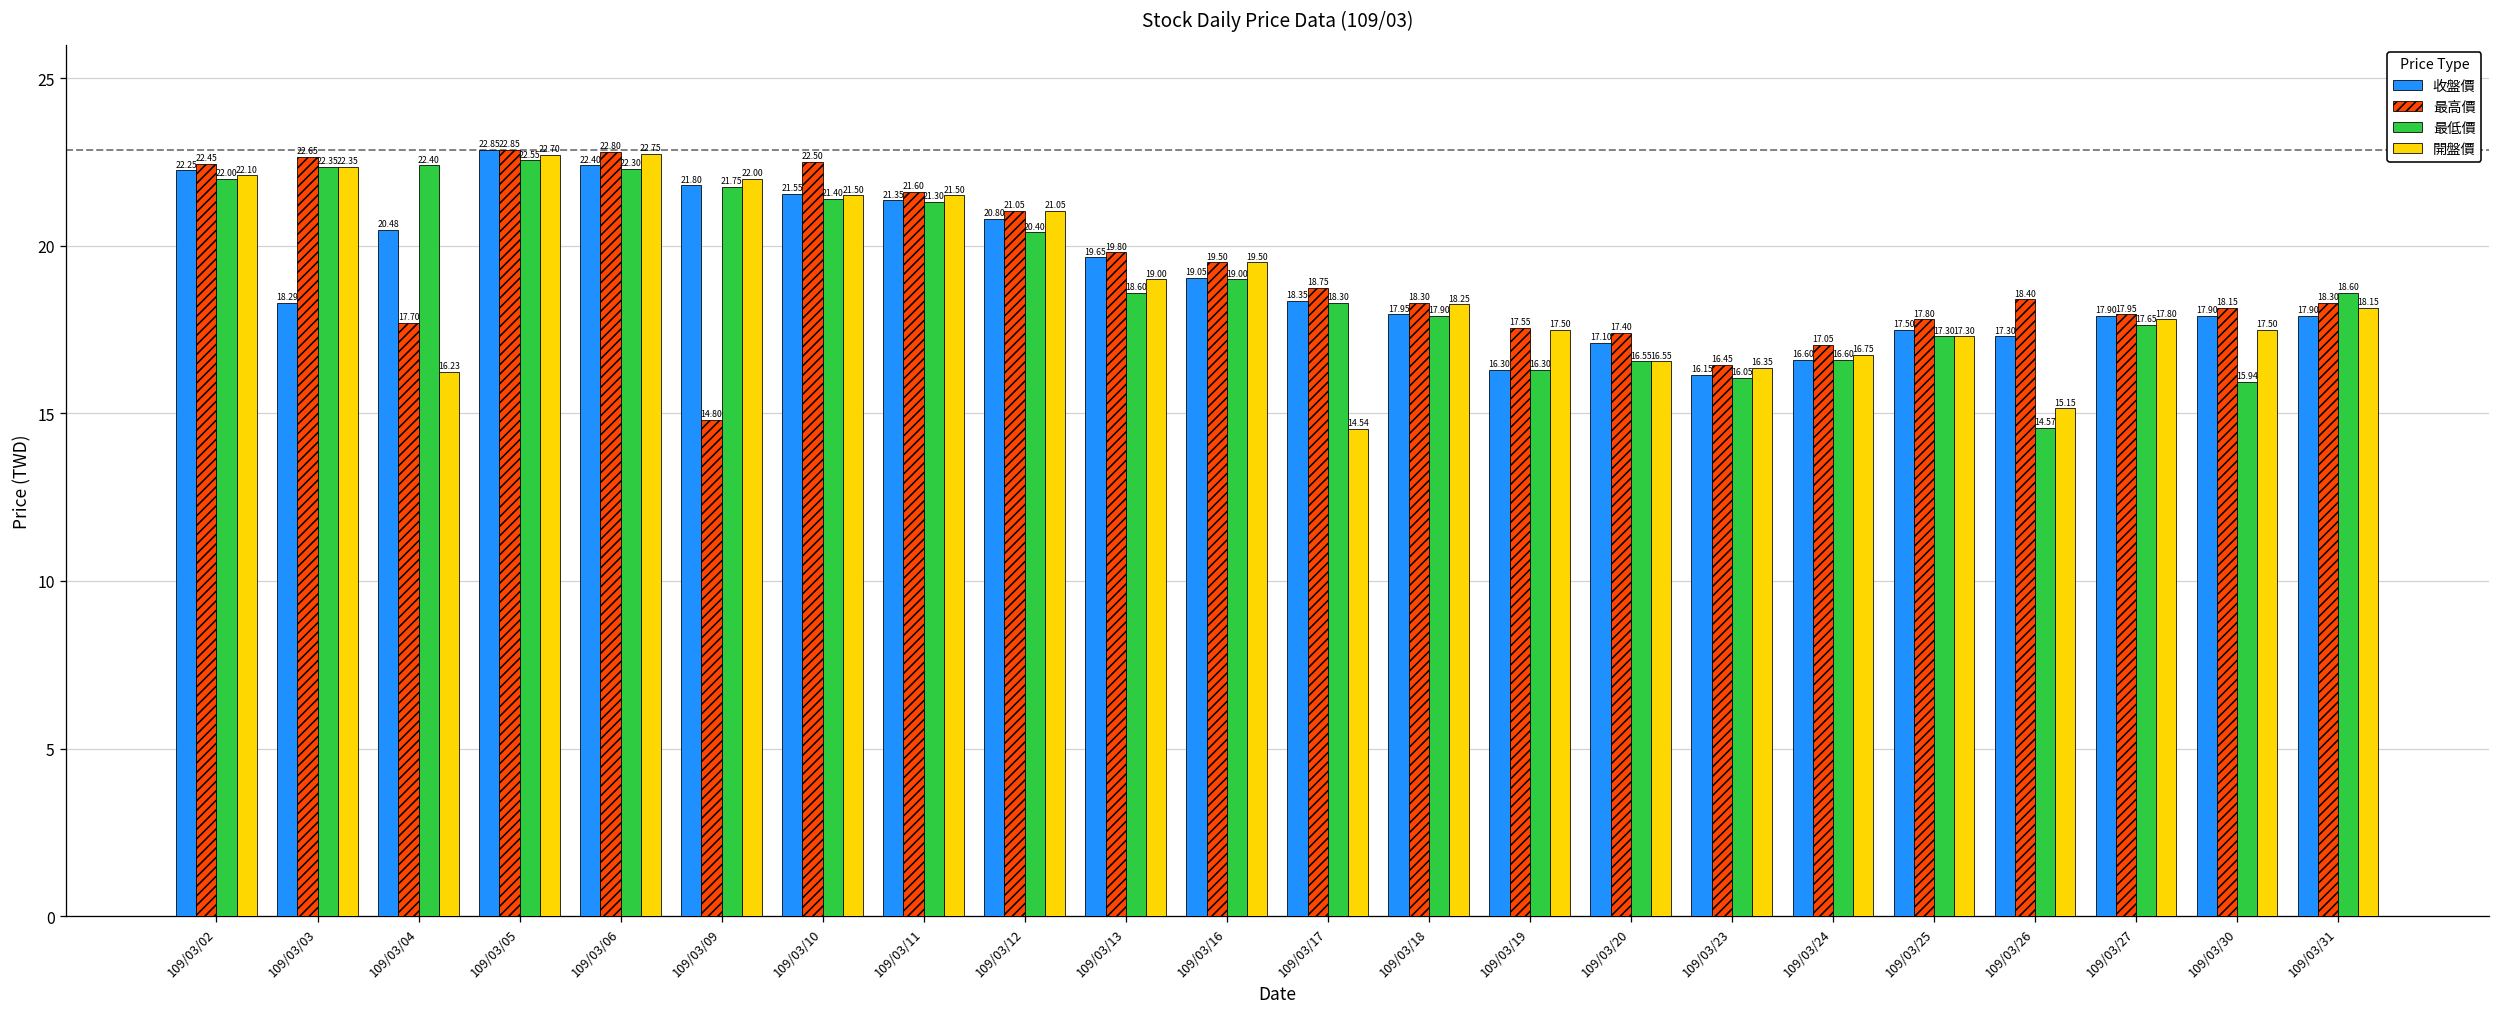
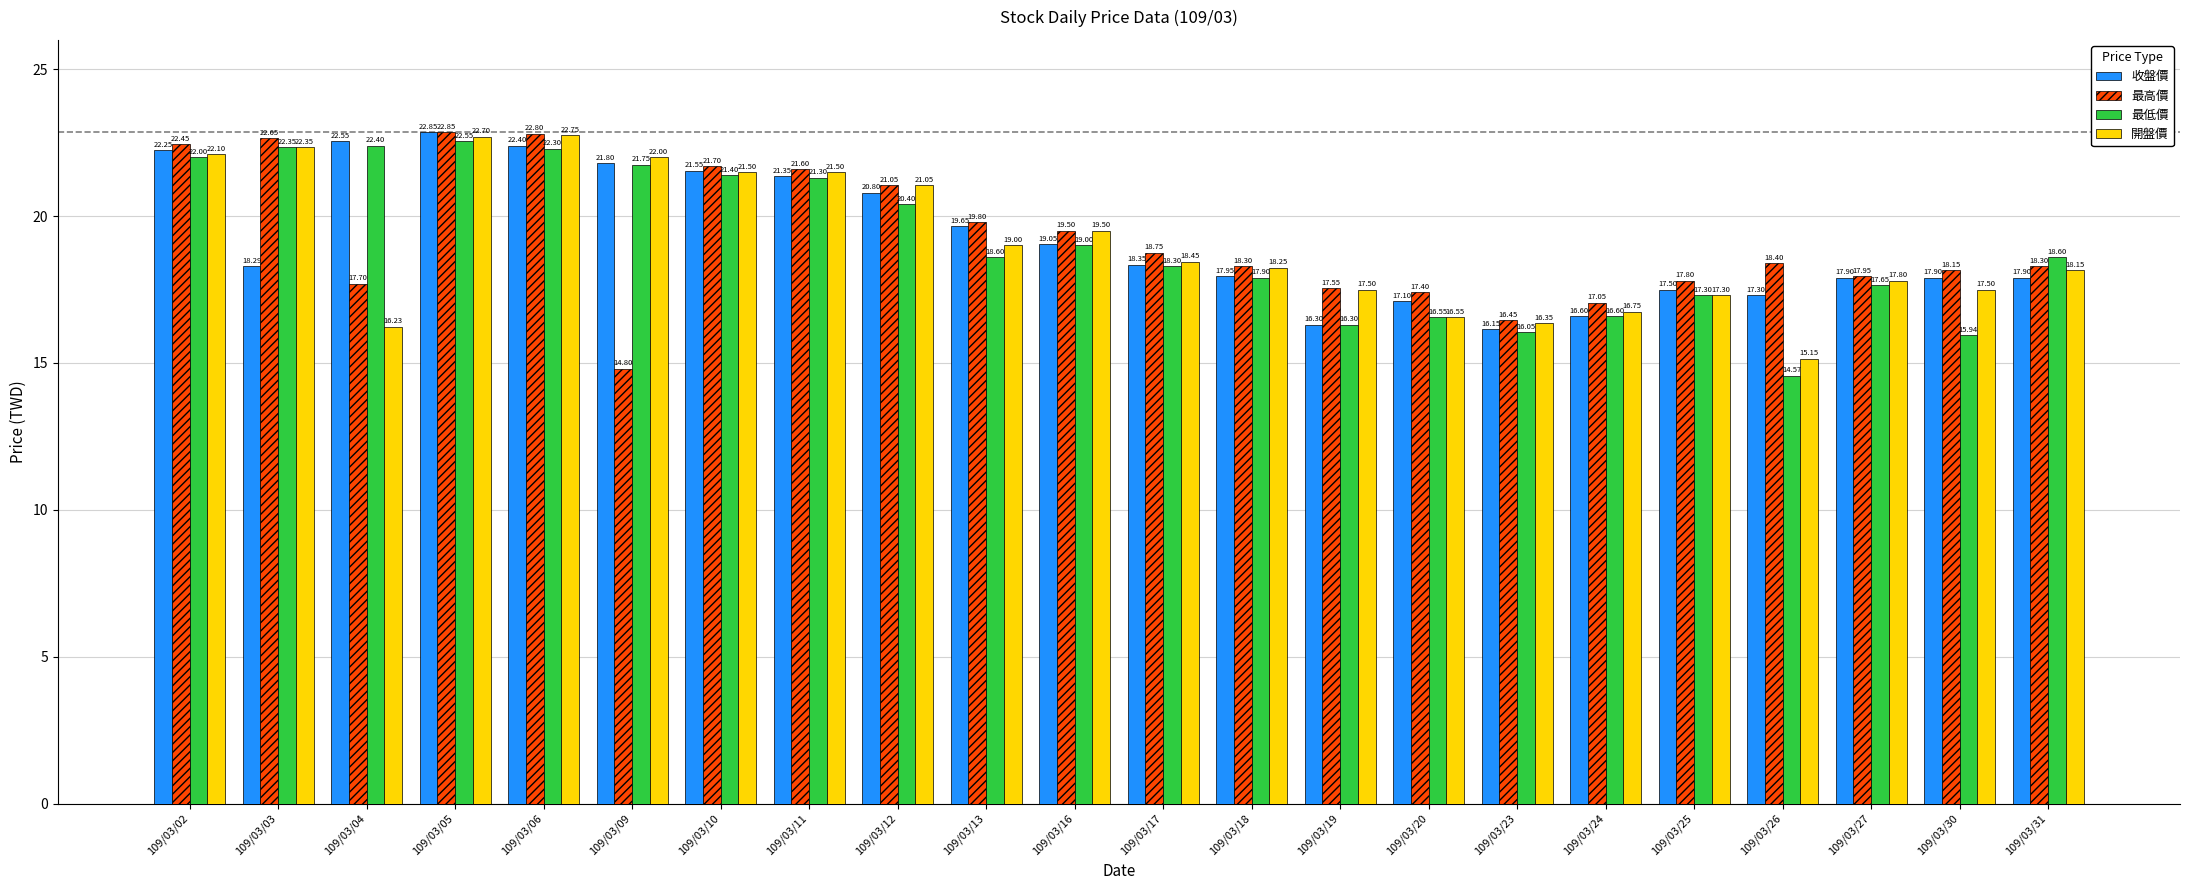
收盤價, 109/03/04: 20.48 -> 22.55
最高價, 109/03/10: 22.50 -> 21.70
開盤價, 109/03/17: 14.54 -> 18.45
